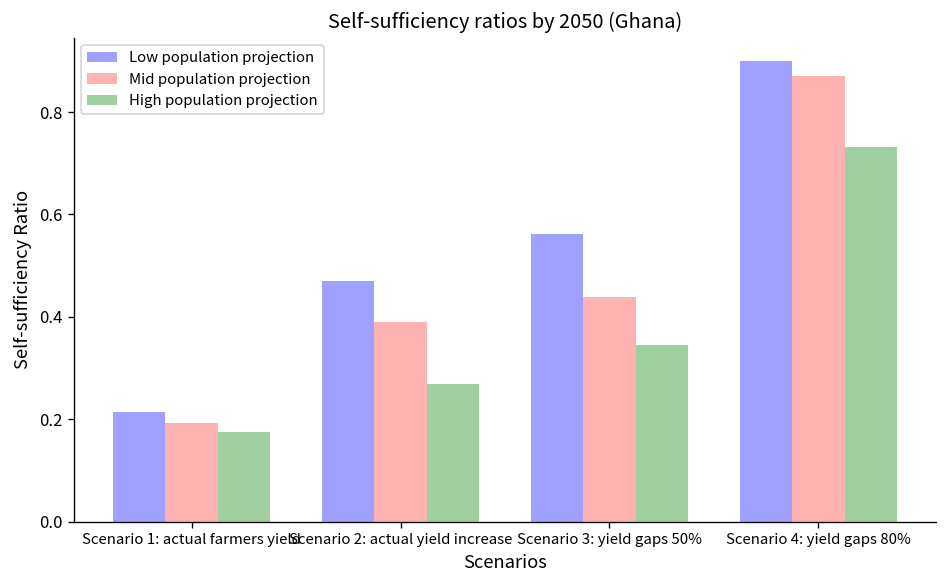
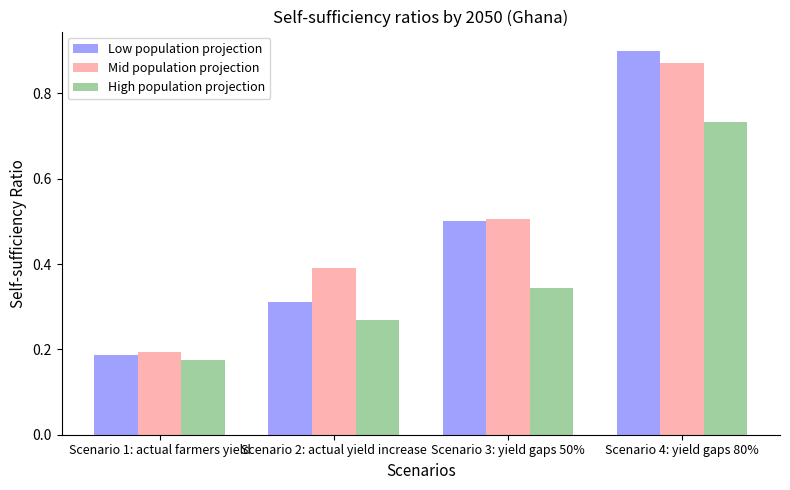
Low population projection, Scenario 1: actual farmers yield: 0.21 -> 0.19
Low population projection, Scenario 2: actual yield increase: 0.47 -> 0.31
Low population projection, Scenario 3: yield gaps 50%: 0.56 -> 0.50
Mid population projection, Scenario 3: yield gaps 50%: 0.44 -> 0.51
